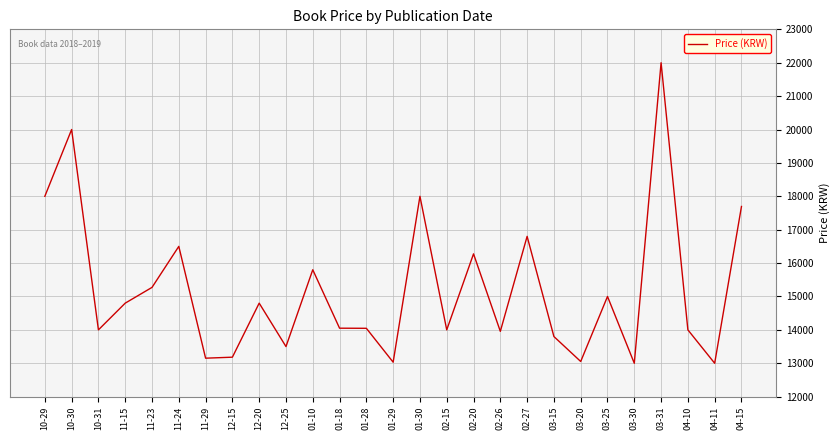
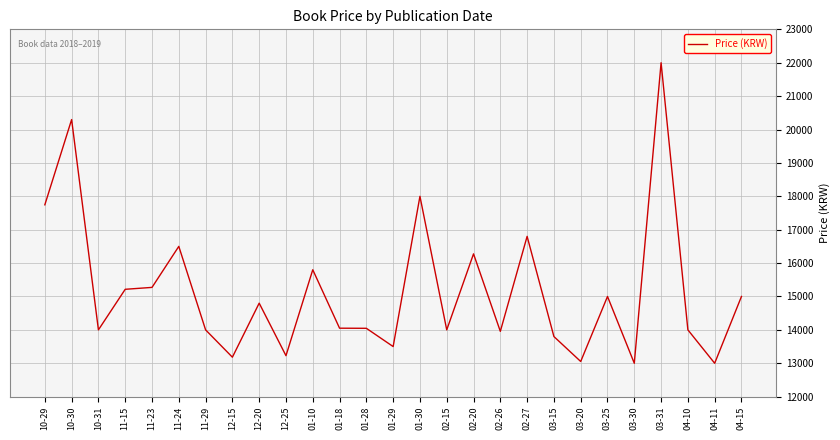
10-29: 18000 -> 17700
10-30: 20000 -> 20300
11-15: 14800 -> 15200
11-29: 13200 -> 14000
12-25: 13500 -> 13200
01-29: 13000 -> 13500
04-15: 17700 -> 15000
